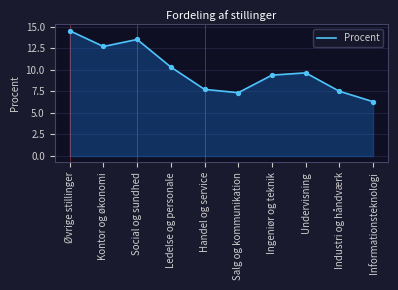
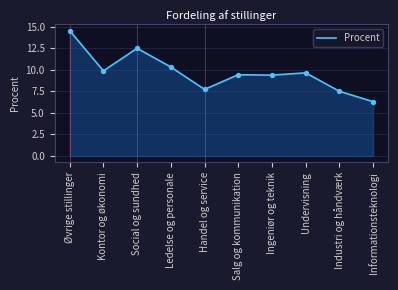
Kontor og økonomi: 13 -> 10
Social og sundhed: 14 -> 12
Salg og kommunikation: 7 -> 9
